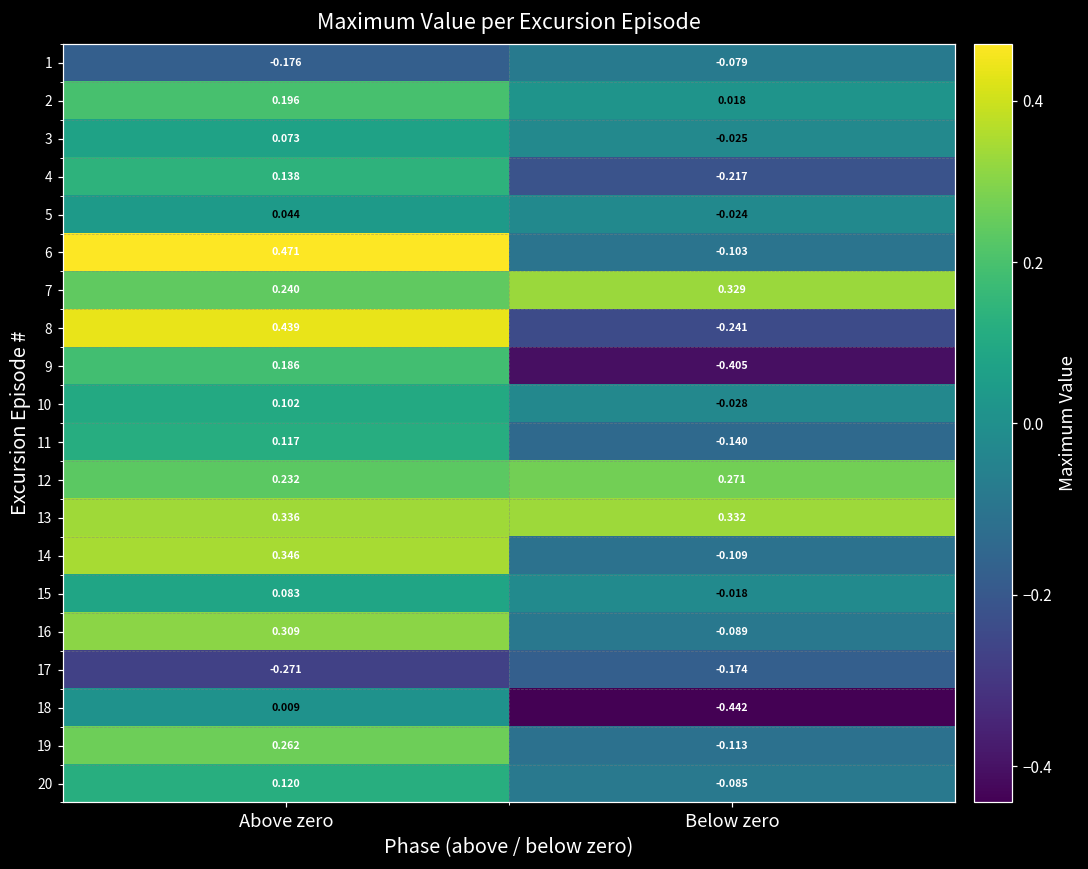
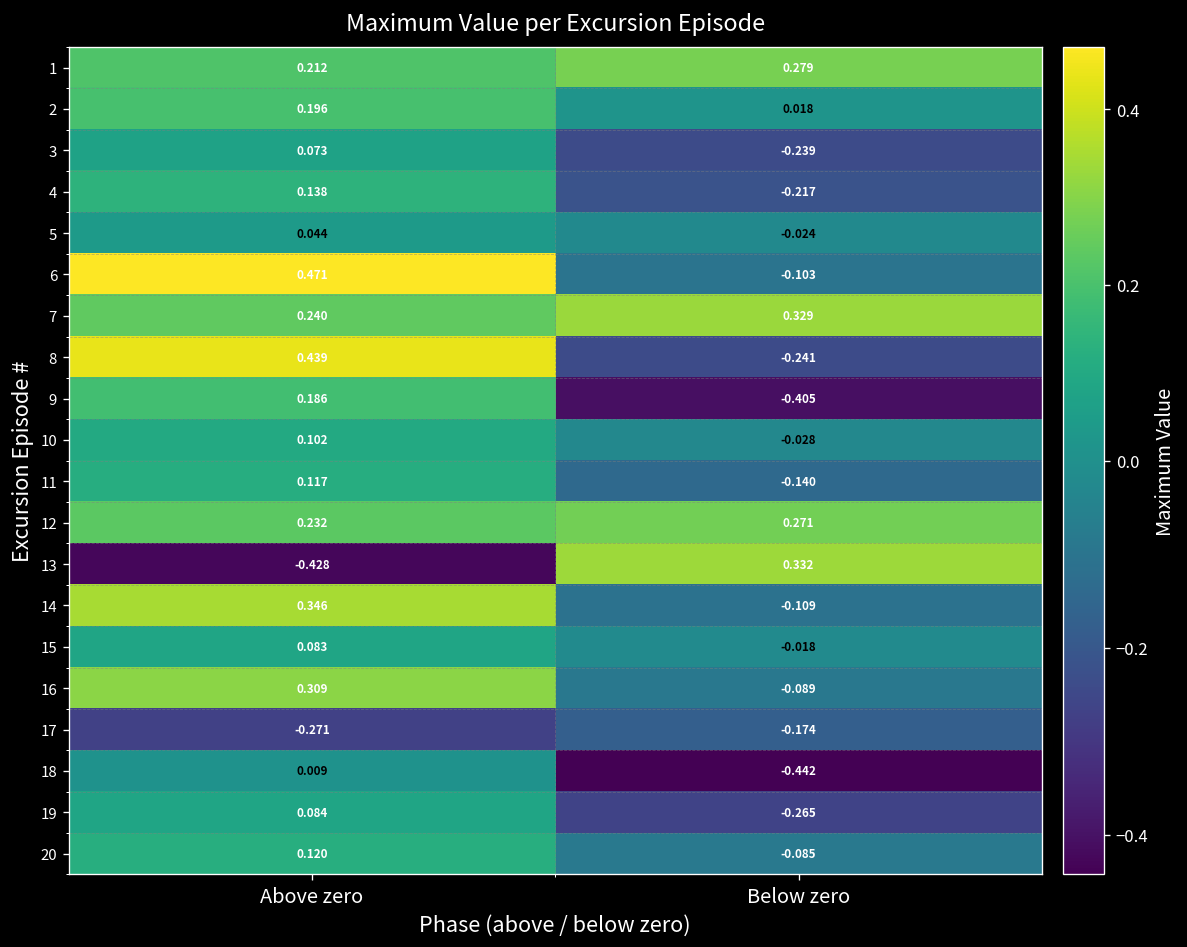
1, Above zero: -0.176 -> 0.212
1, Below zero: -0.079 -> 0.279
3, Below zero: -0.025 -> -0.239
13, Above zero: 0.336 -> -0.428
19, Above zero: 0.262 -> 0.084
19, Below zero: -0.113 -> -0.265
